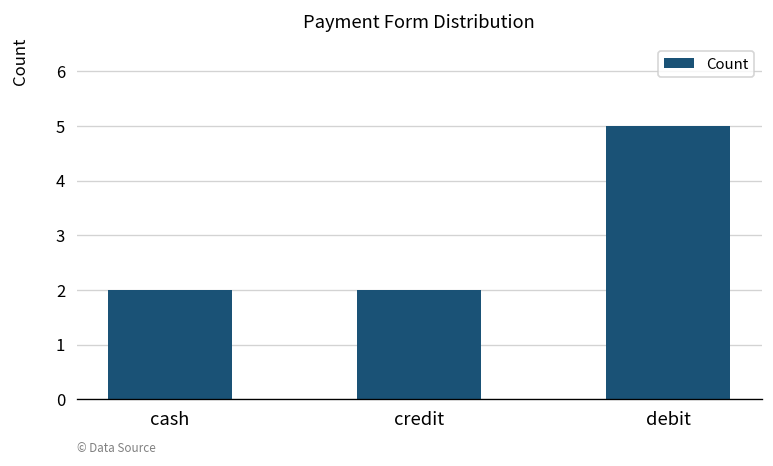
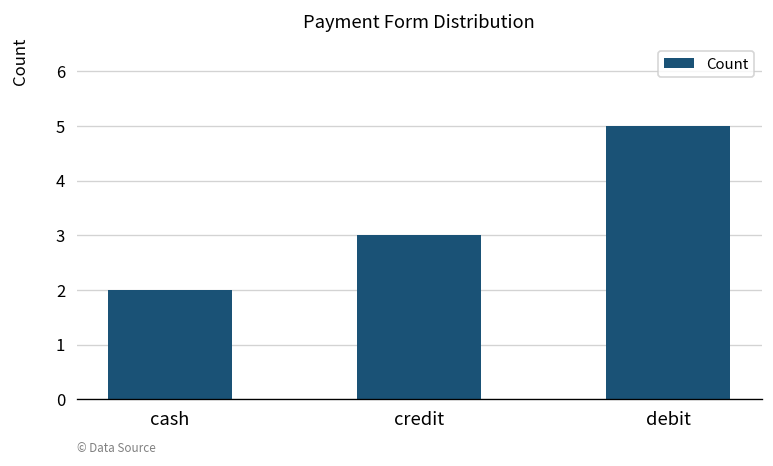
credit: 2 -> 3
